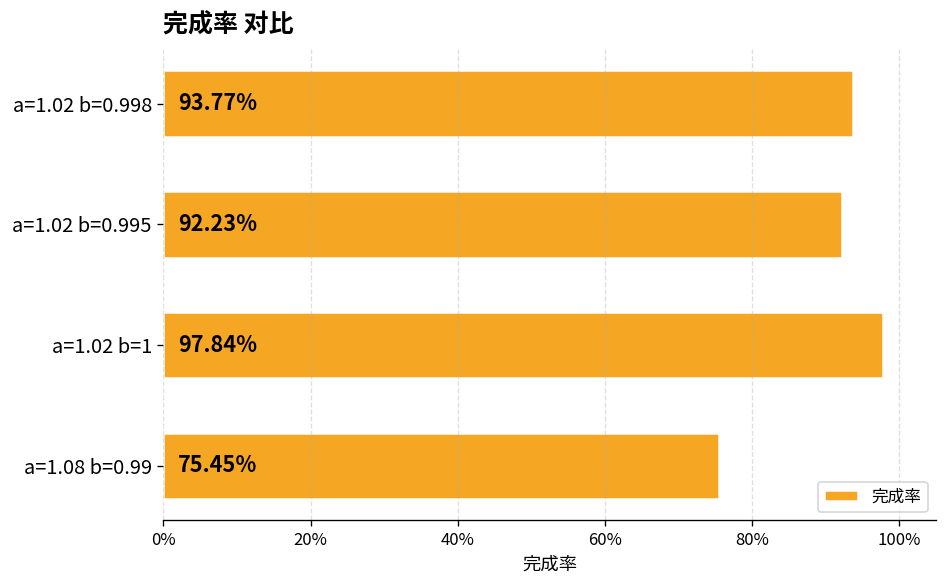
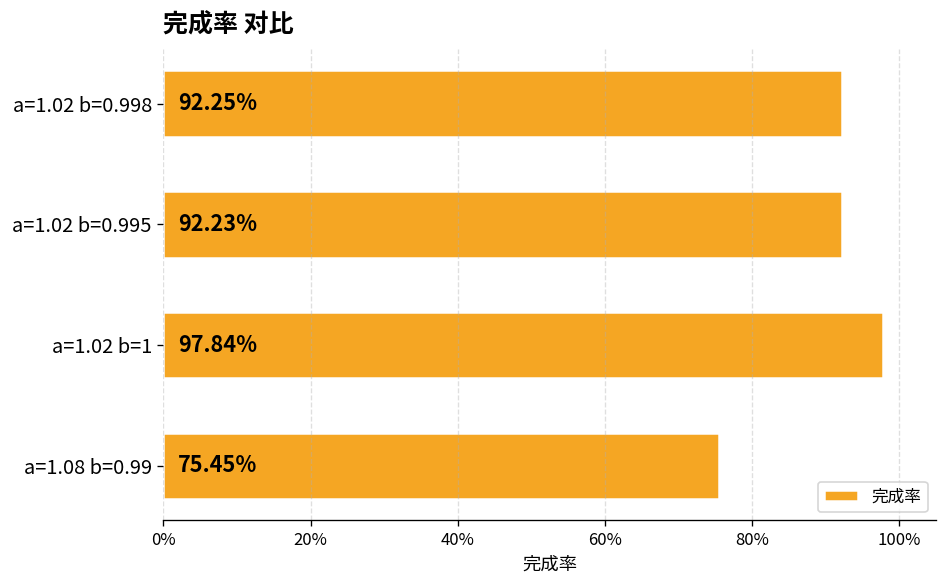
a=1.02 b=0.998: 93.77% -> 92.25%
